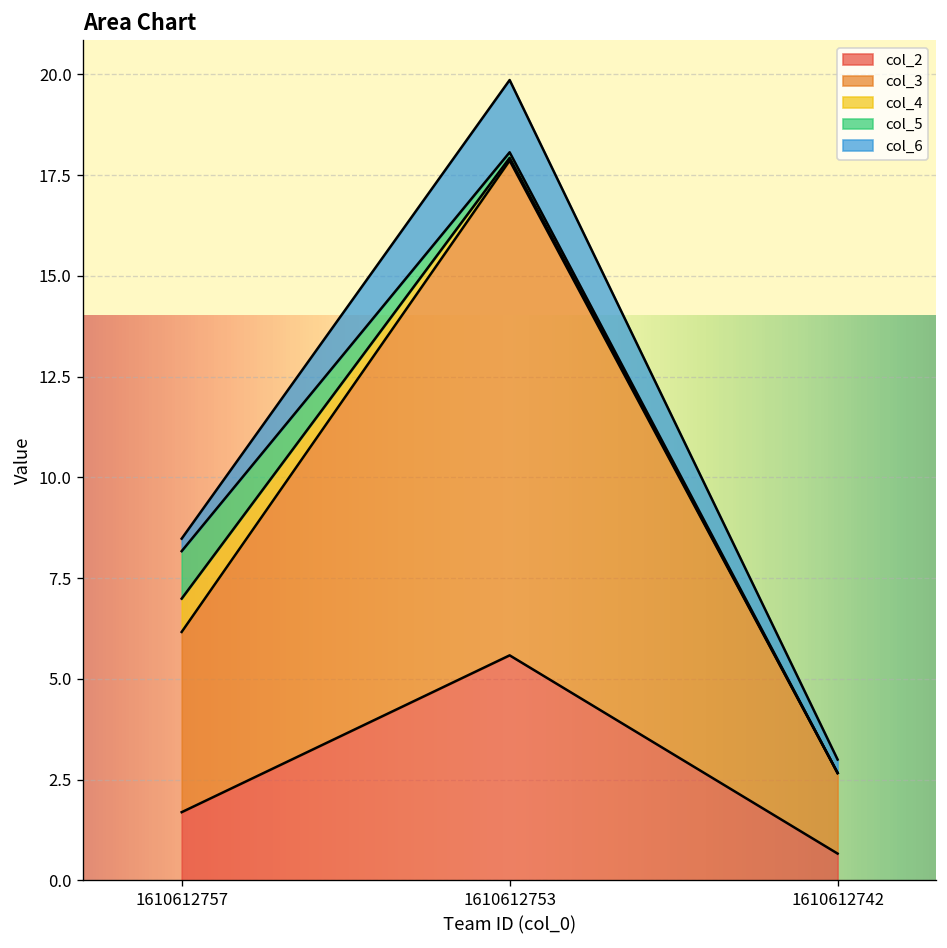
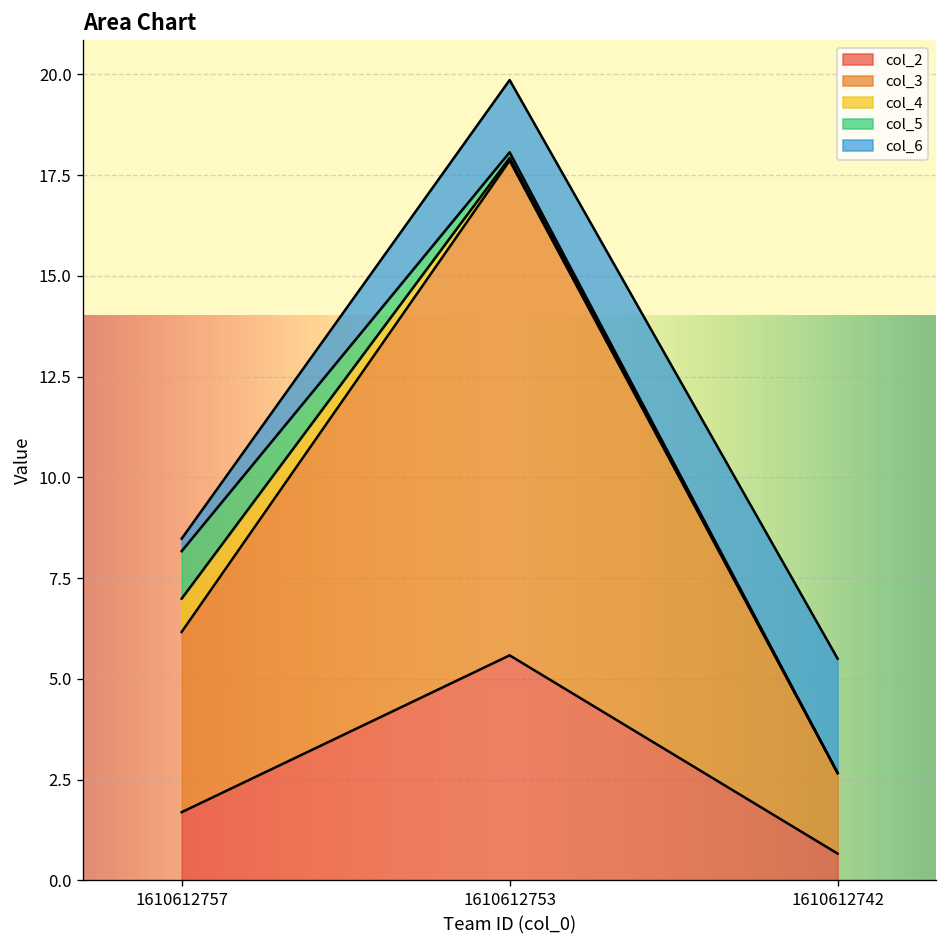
col_6, 1610612742: 0.3 -> 2.8
